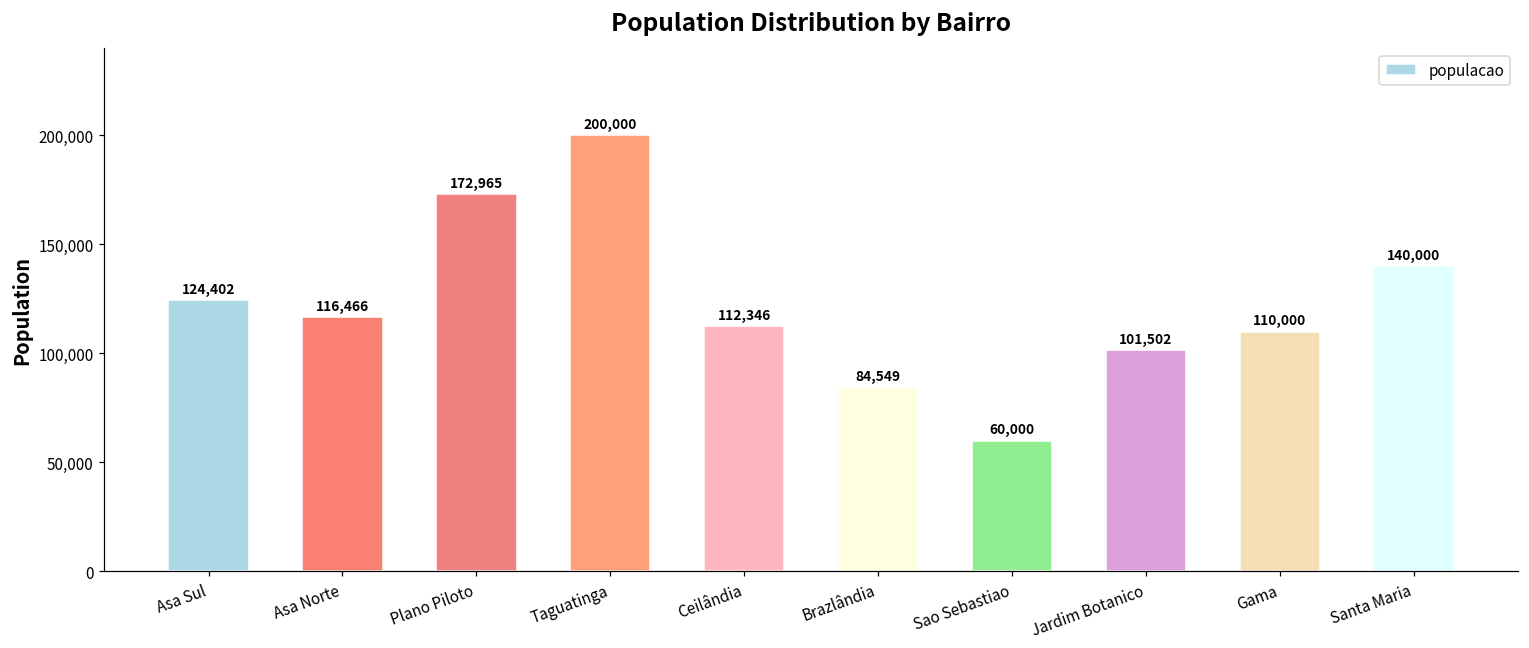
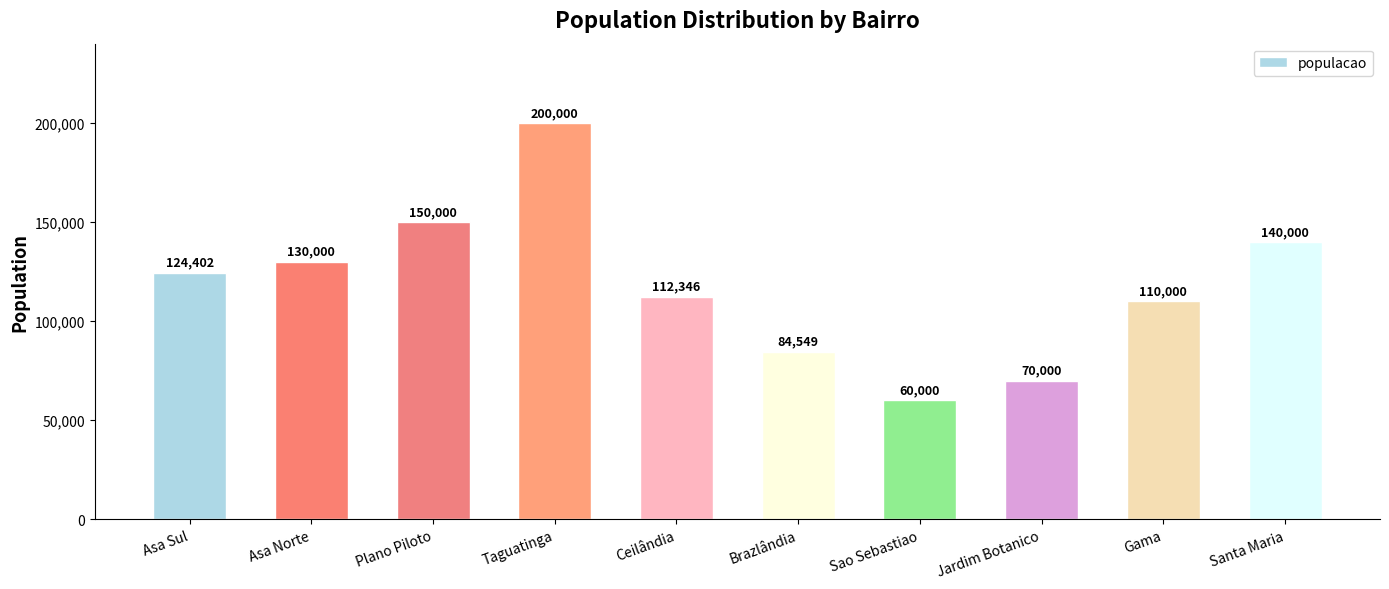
Asa Norte: 116,466 -> 130,000
Plano Piloto: 172,965 -> 150,000
Jardim Botanico: 101,502 -> 70,000
